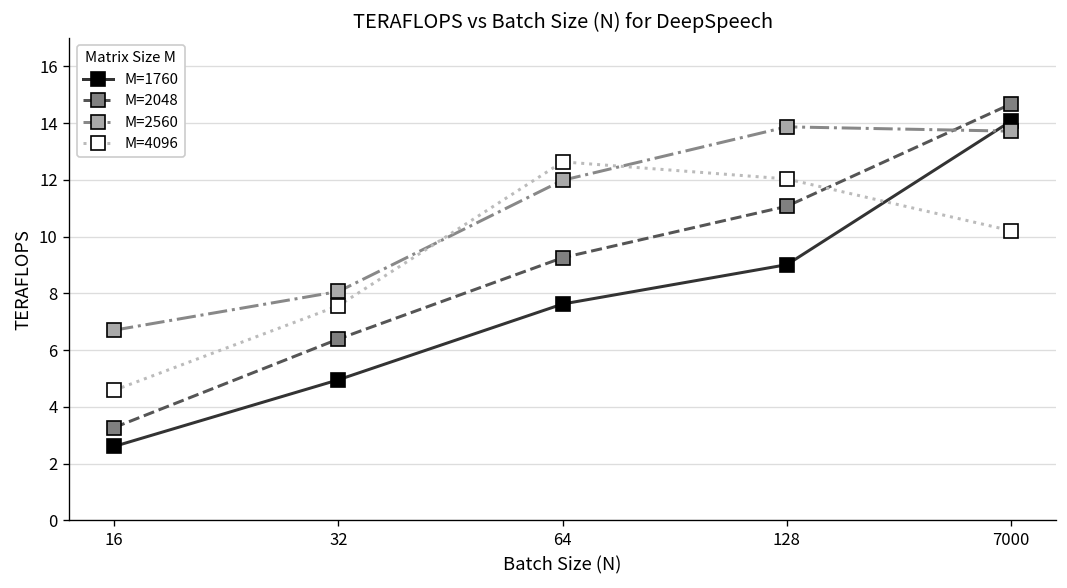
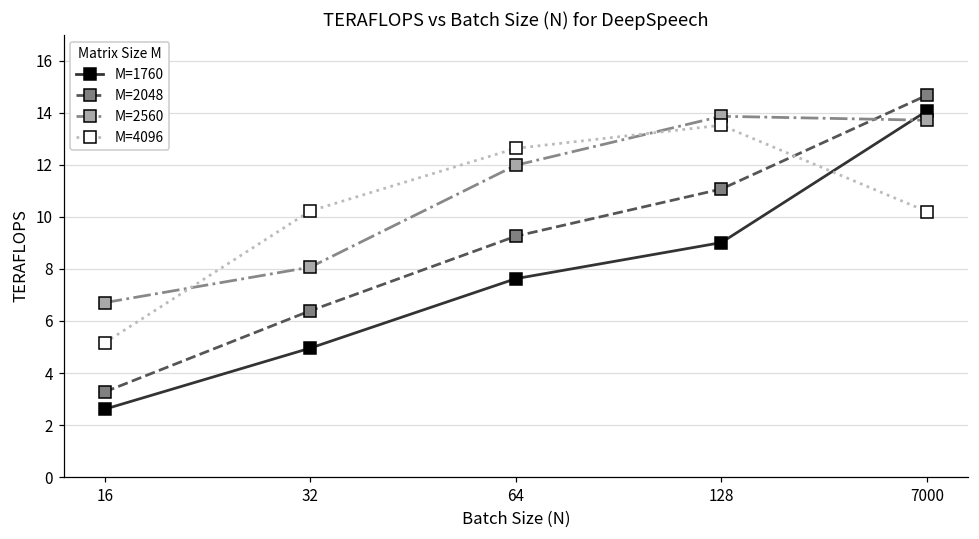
M=4096, 16: 4.6 -> 5.2
M=4096, 32: 7.6 -> 10.2
M=4096, 128: 12.0 -> 13.5
